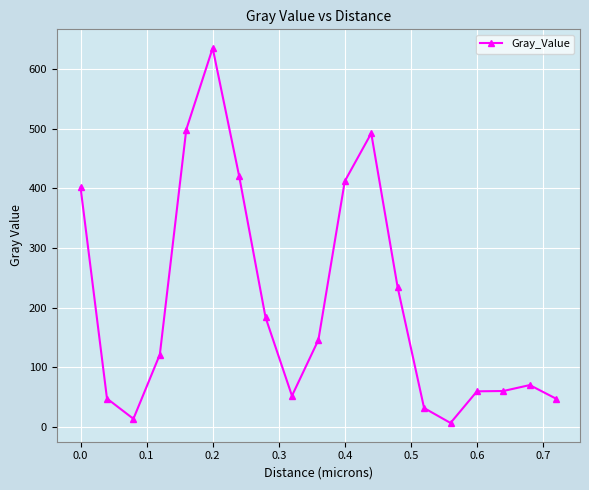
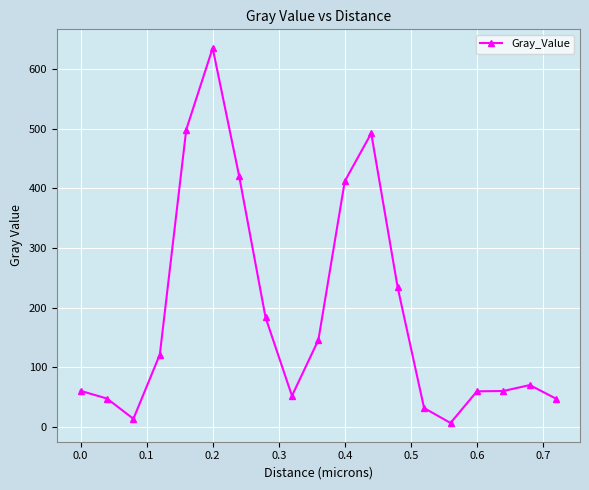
0.0: 400 -> 60
